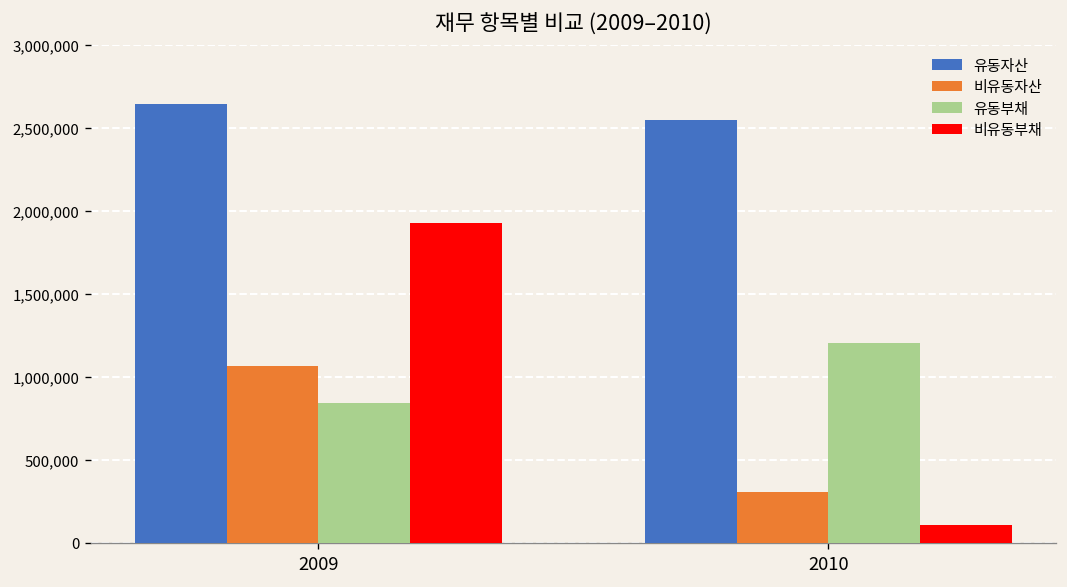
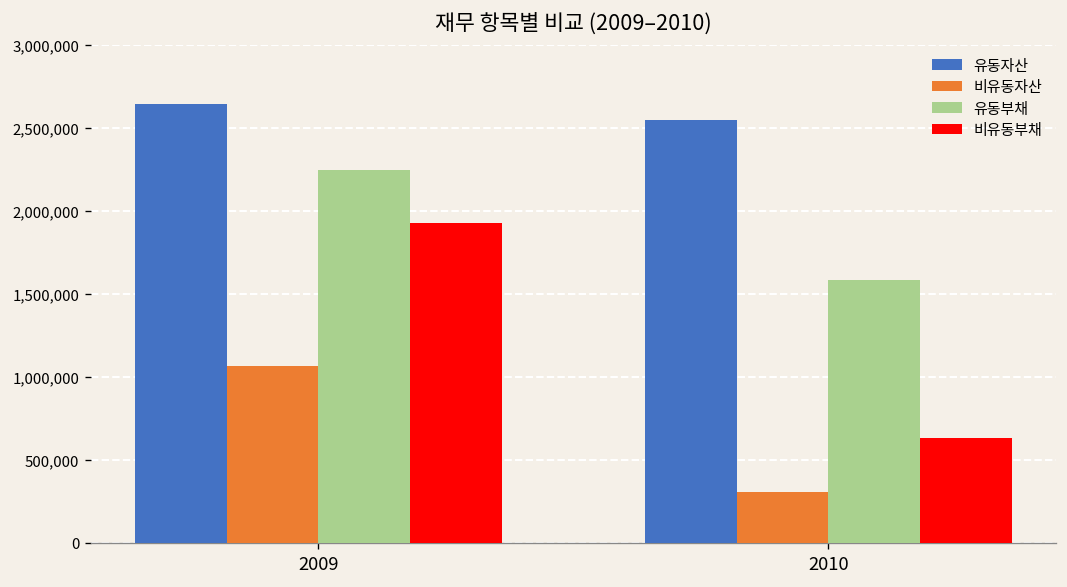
유동부채, 2009: 840,000 -> 2,250,000
유동부채, 2010: 1,200,000 -> 1,590,000
비유동부채, 2010: 110,000 -> 630,000
